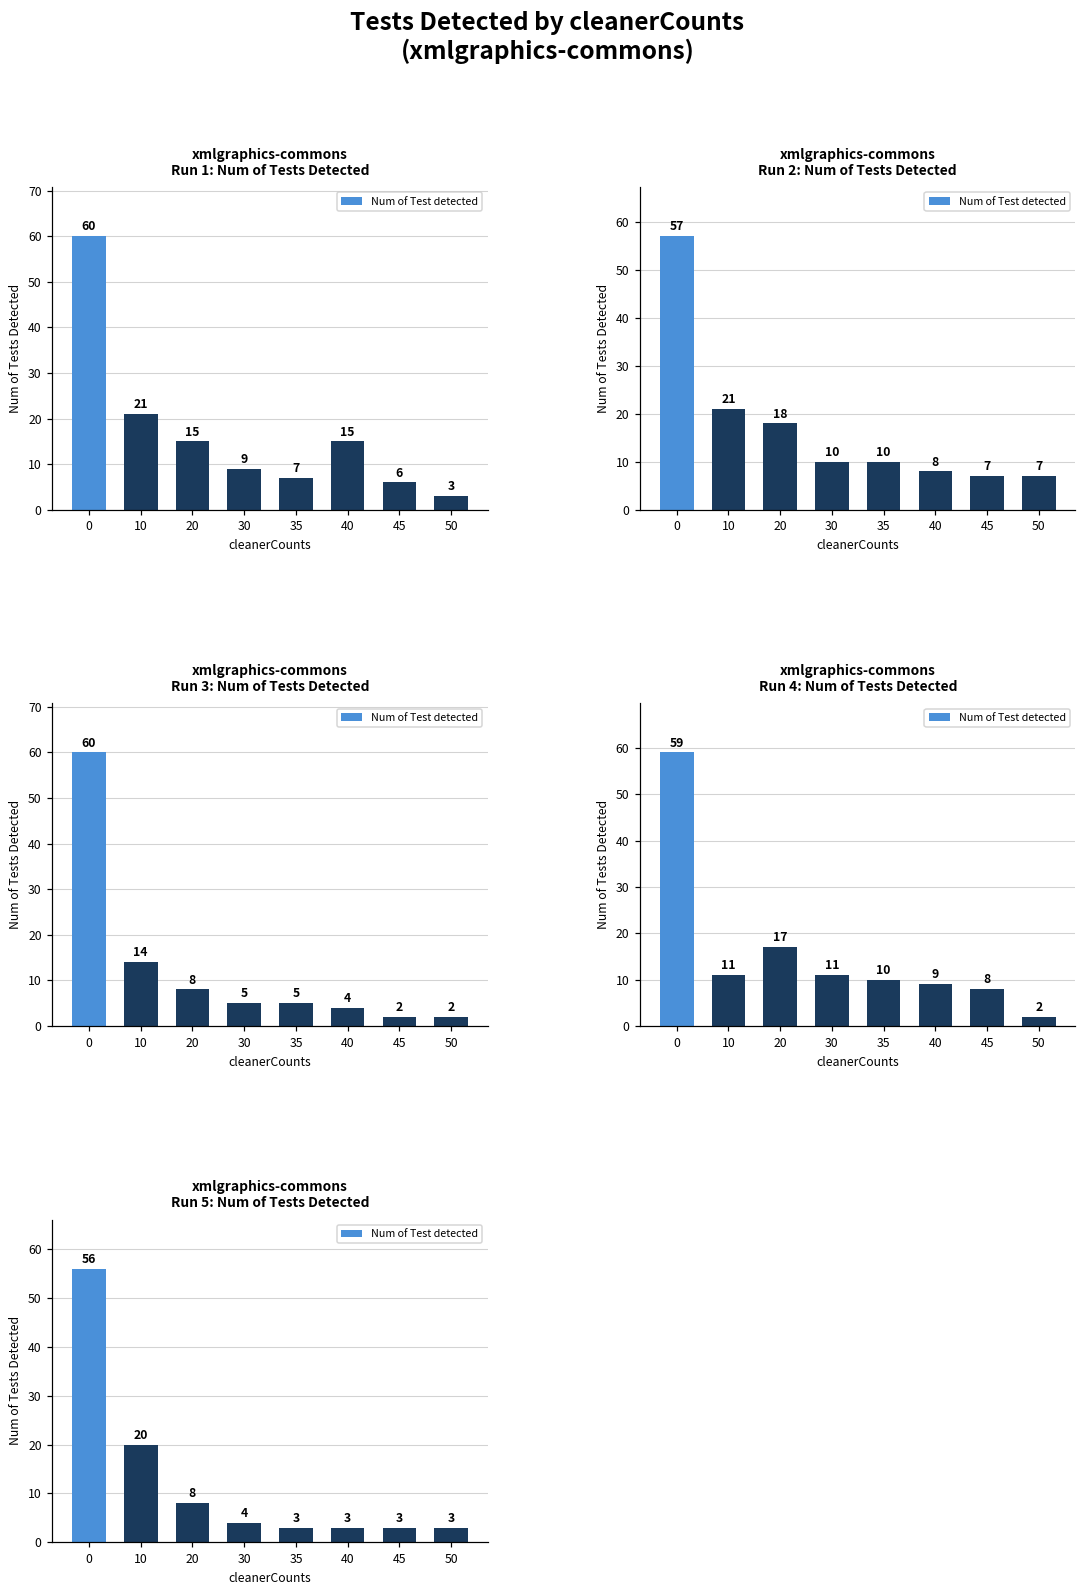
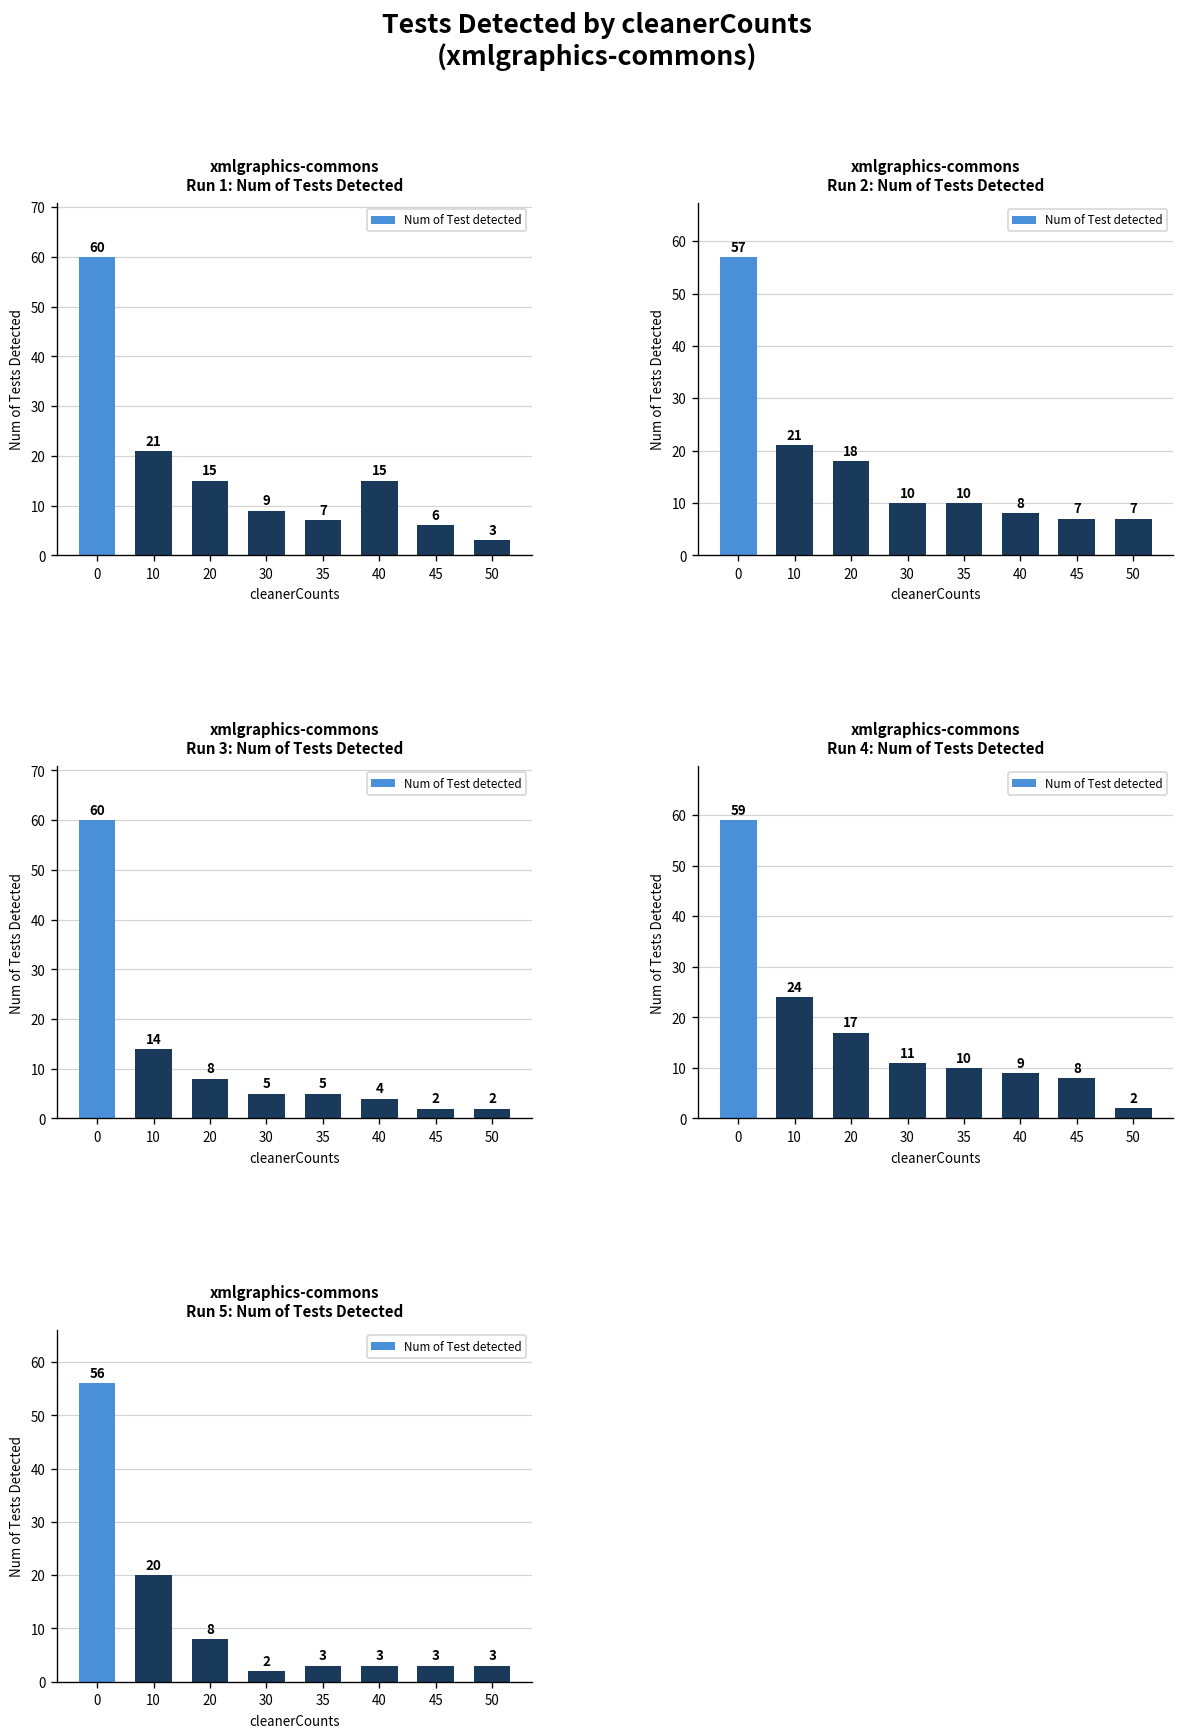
xmlgraphics-commons Run 4: Num of Tests Detected, 10: 11 -> 24
xmlgraphics-commons Run 5: Num of Tests Detected, 30: 4 -> 2
